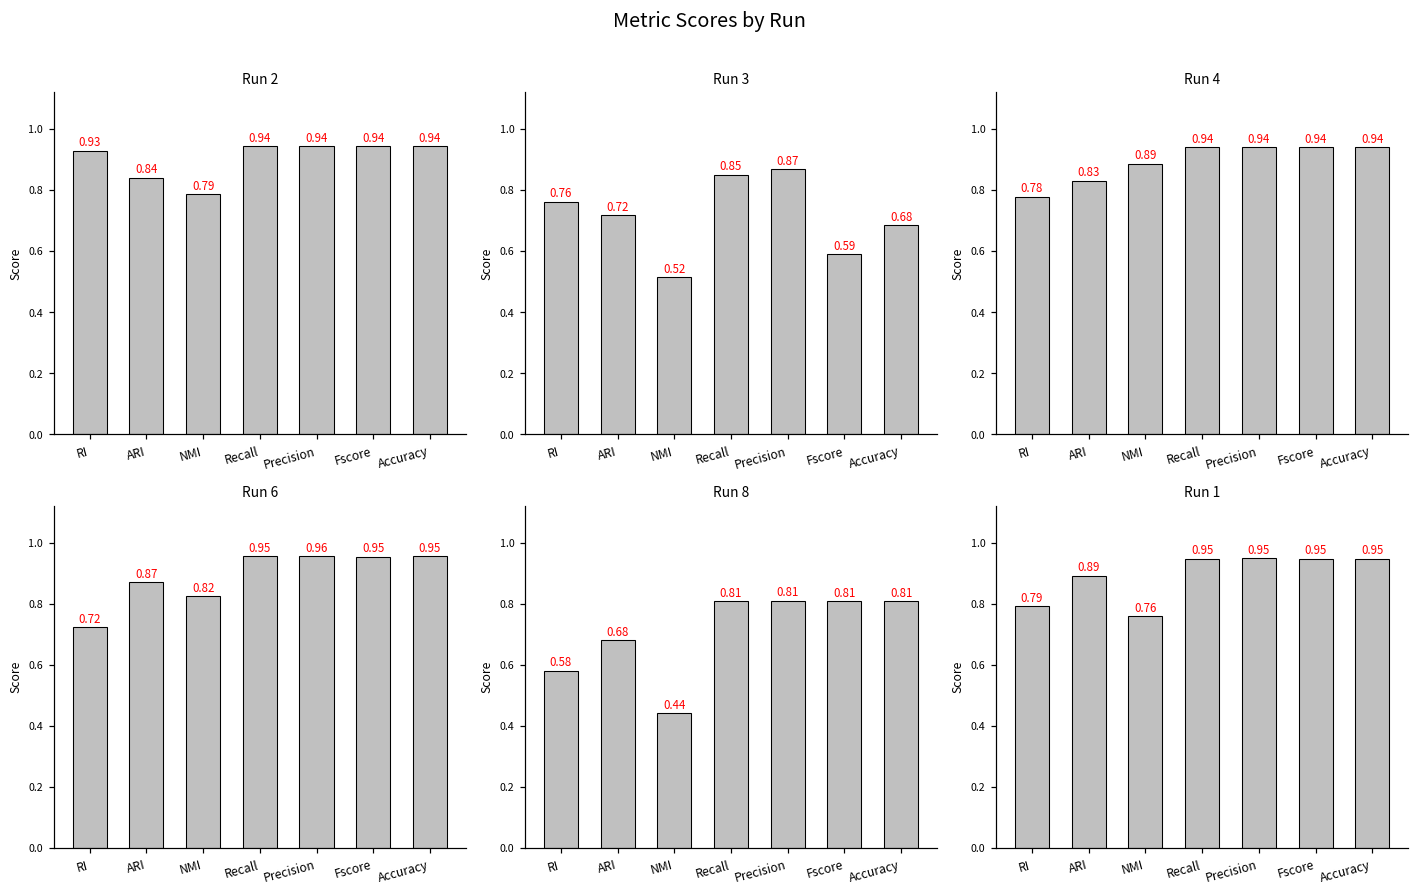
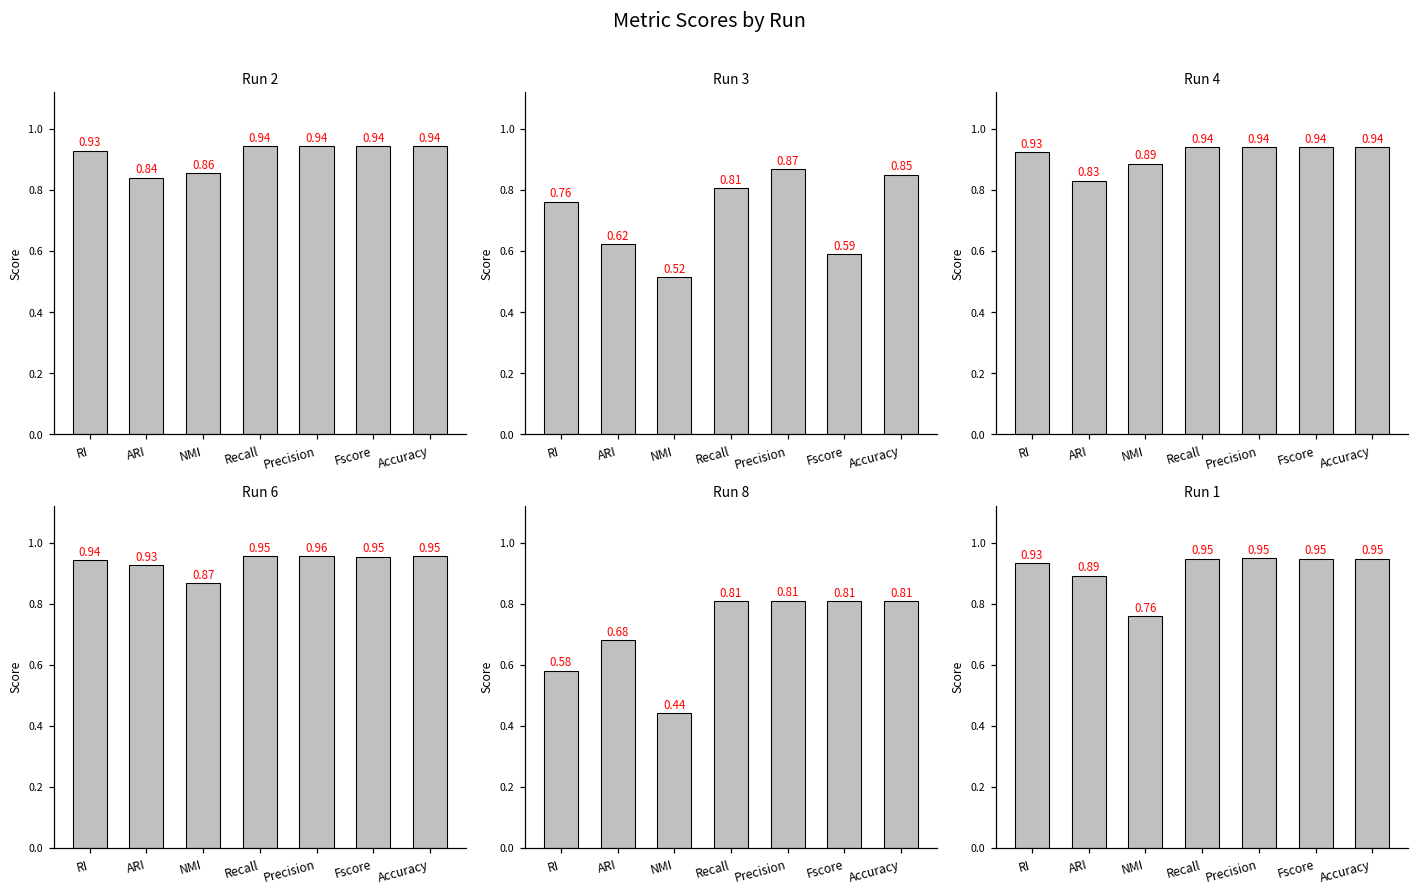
Run 2, NMI: 0.79 -> 0.86
Run 3, ARI: 0.72 -> 0.62
Run 3, Recall: 0.85 -> 0.81
Run 3, Accuracy: 0.68 -> 0.85
Run 4, RI: 0.78 -> 0.93
Run 6, RI: 0.72 -> 0.94
Run 6, ARI: 0.87 -> 0.93
Run 6, NMI: 0.82 -> 0.87
Run 1, RI: 0.79 -> 0.93
